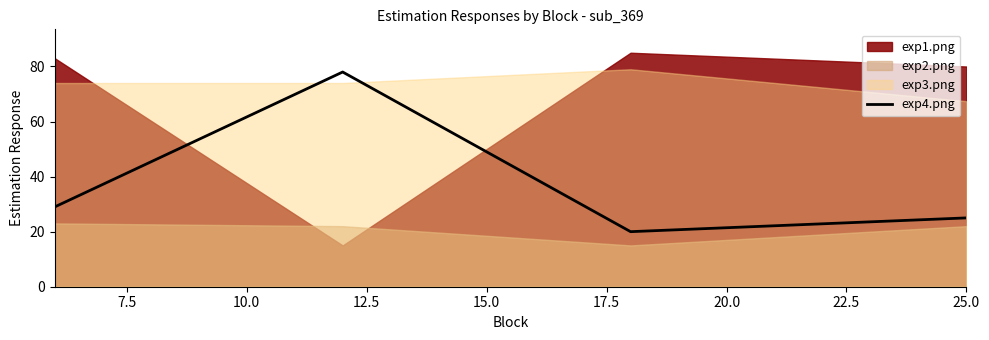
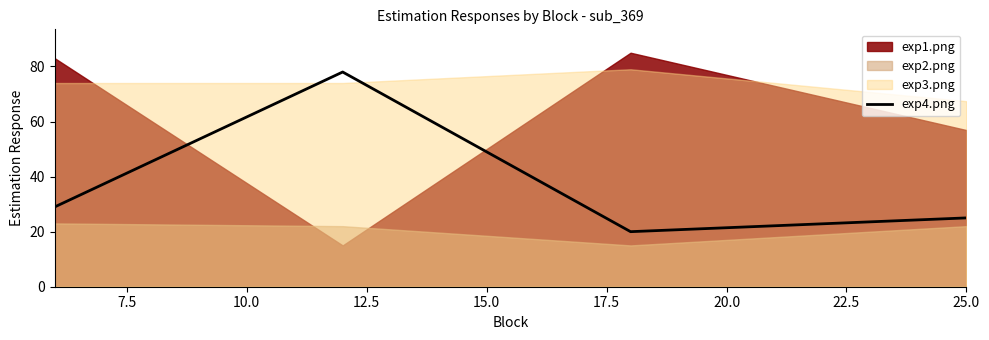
exp1.png, 25.0: 80 -> 57
